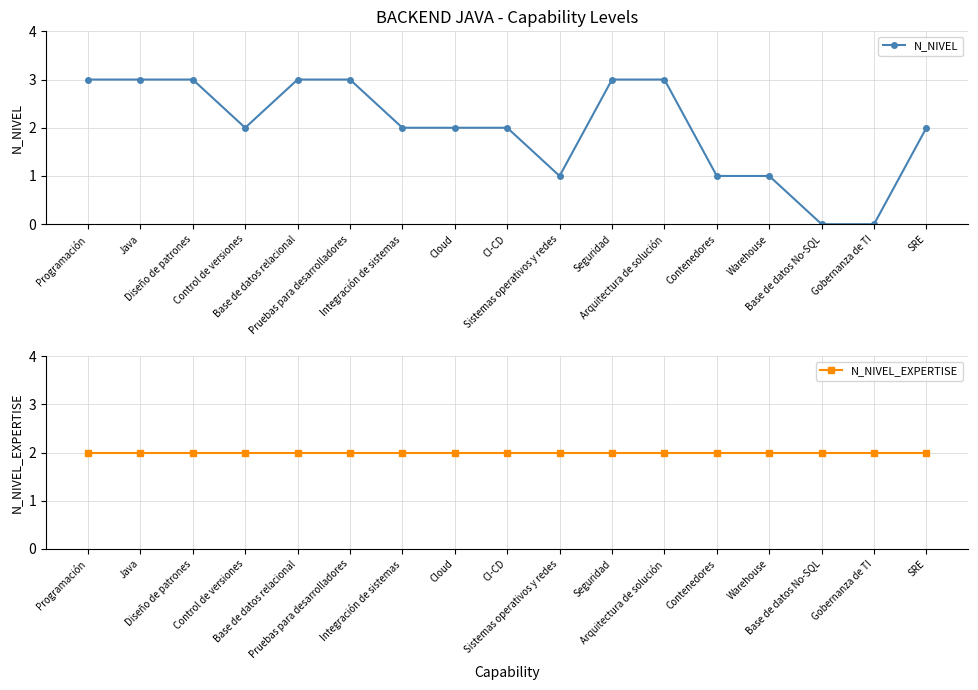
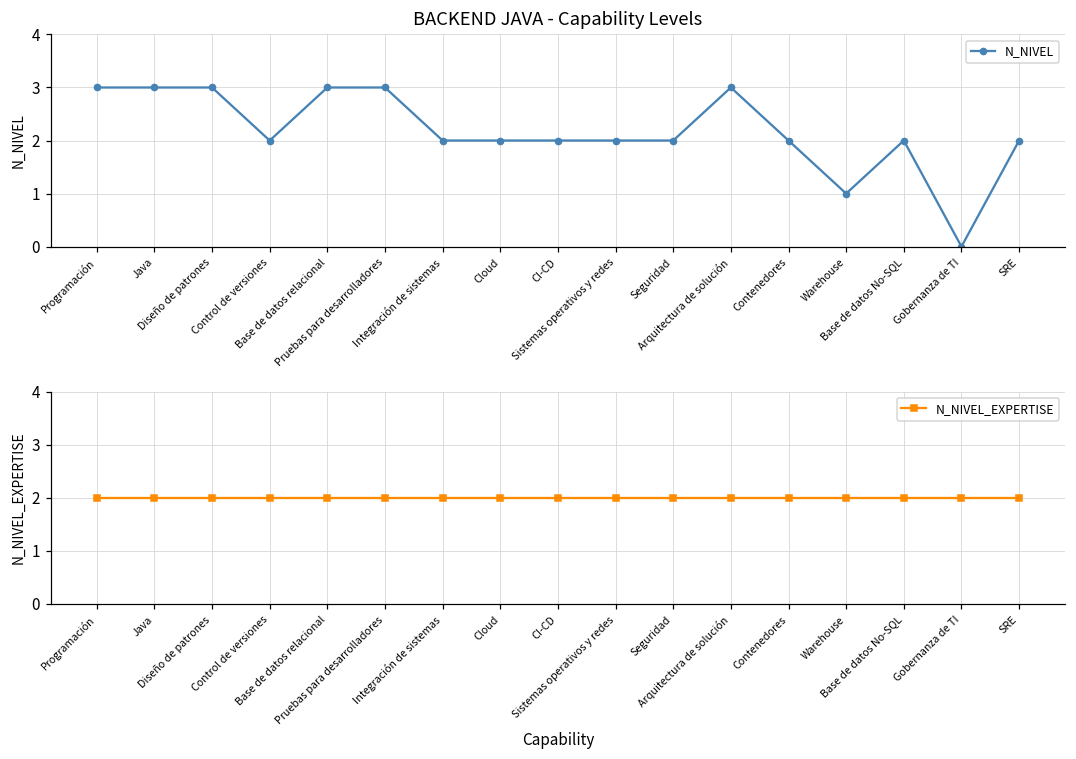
BACKEND JAVA - Capability Levels, Sistemas operativos y redes: 1 -> 2
BACKEND JAVA - Capability Levels, Seguridad: 3 -> 2
BACKEND JAVA - Capability Levels, Contenedores: 1 -> 2
BACKEND JAVA - Capability Levels, Base de datos No-SQL: 0 -> 2
